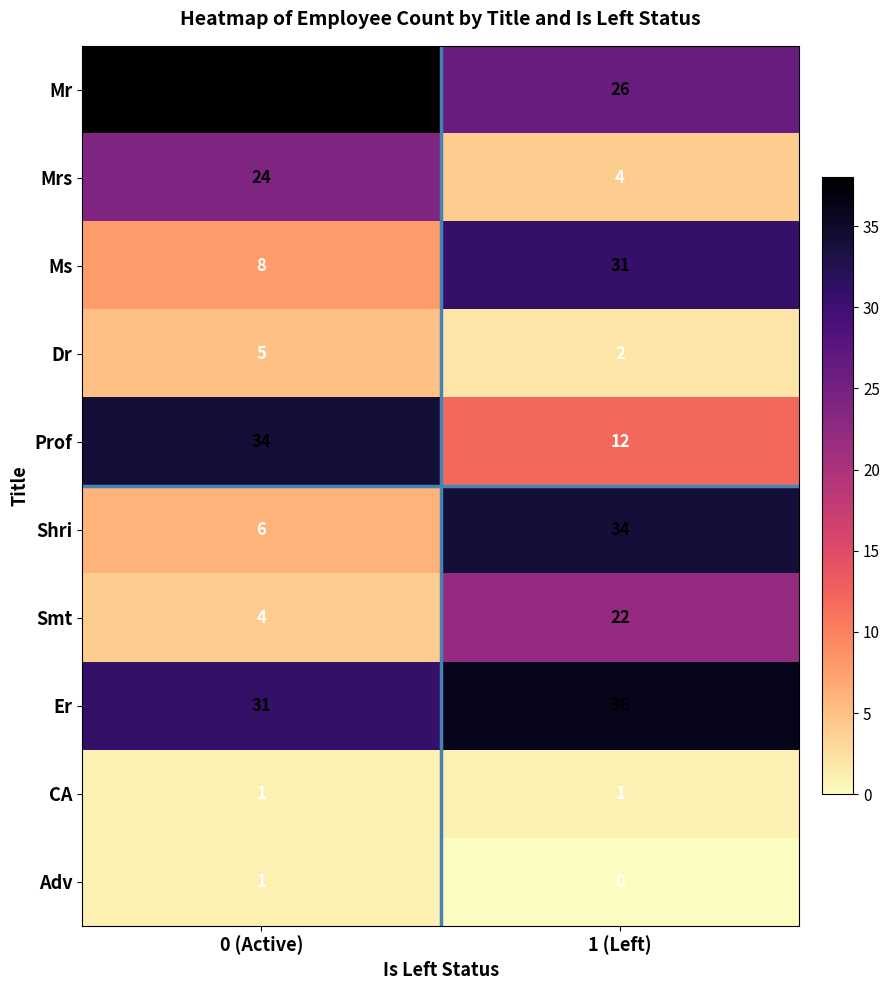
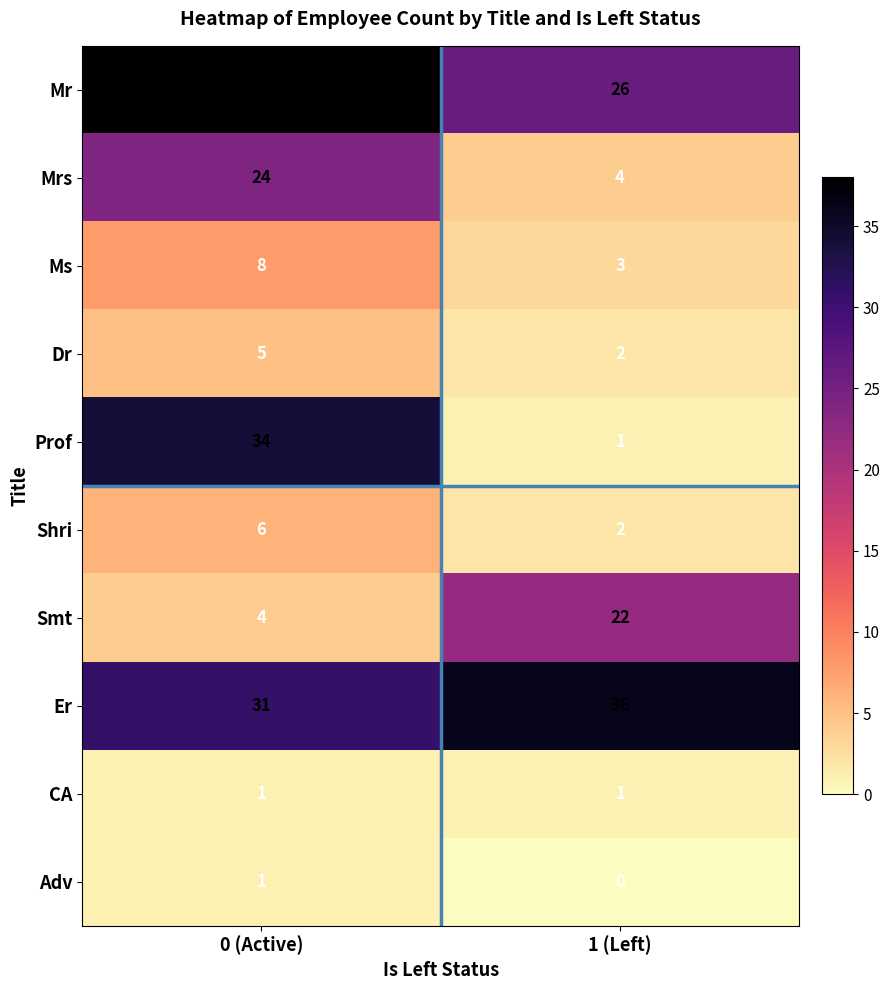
Ms, 1 (Left): 31 -> 3
Prof, 1 (Left): 12 -> 1
Shri, 1 (Left): 34 -> 2
